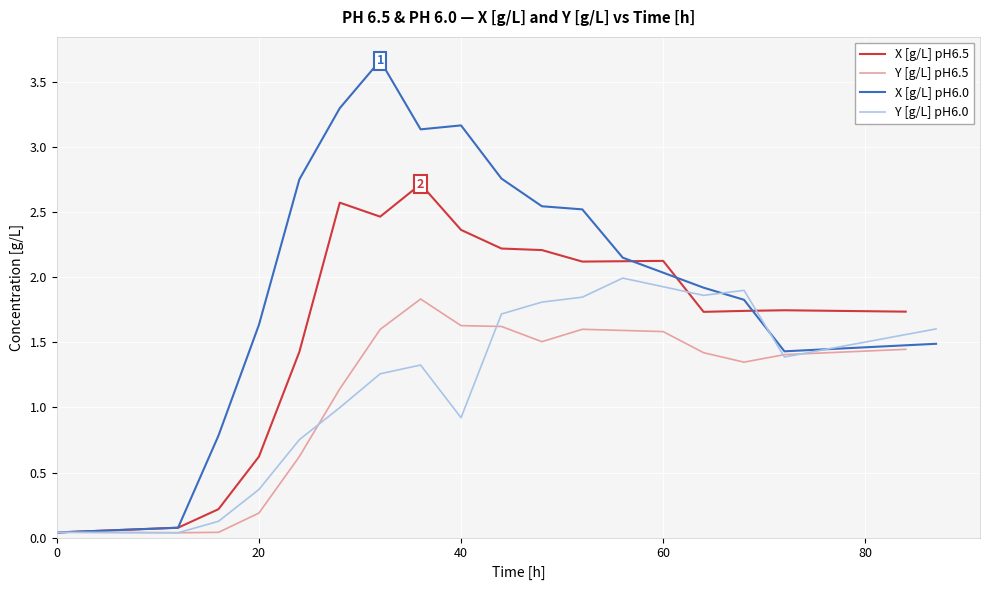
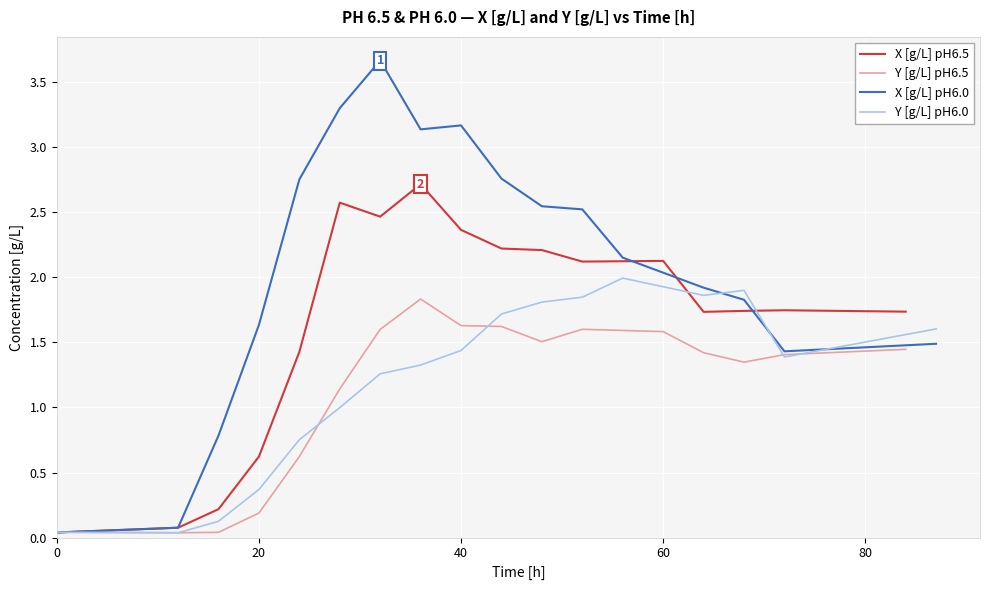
Y [g/L] pH6.0, 40: 0.92 -> 1.44
